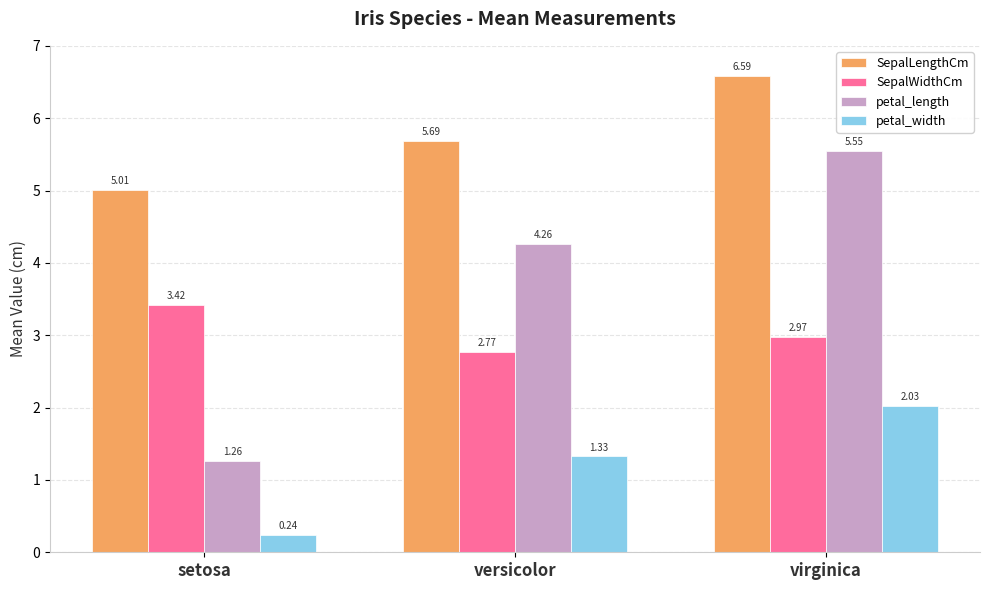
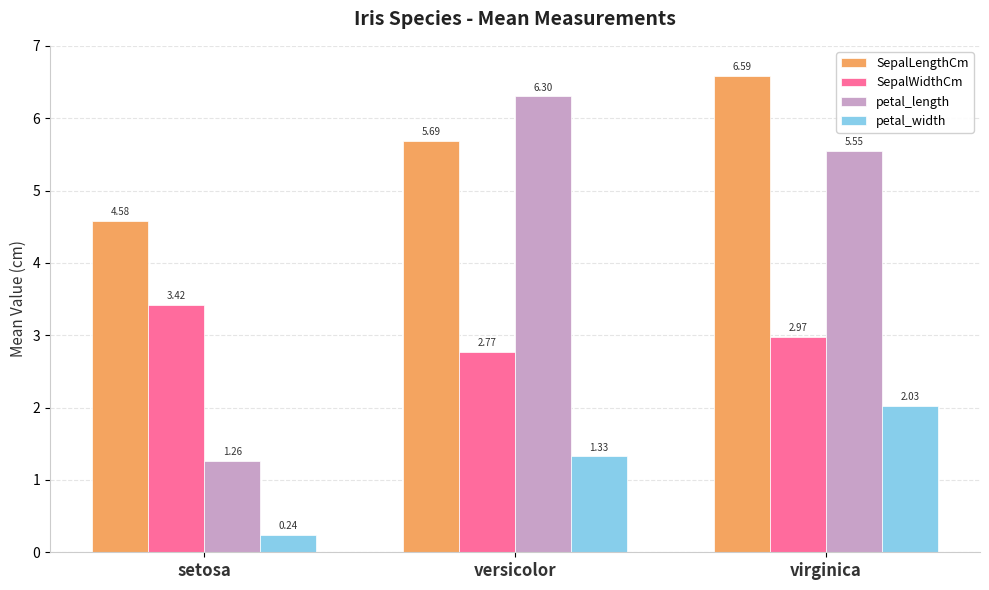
SepalLengthCm, setosa: 5.01 -> 4.58
petal_length, versicolor: 4.26 -> 6.30
